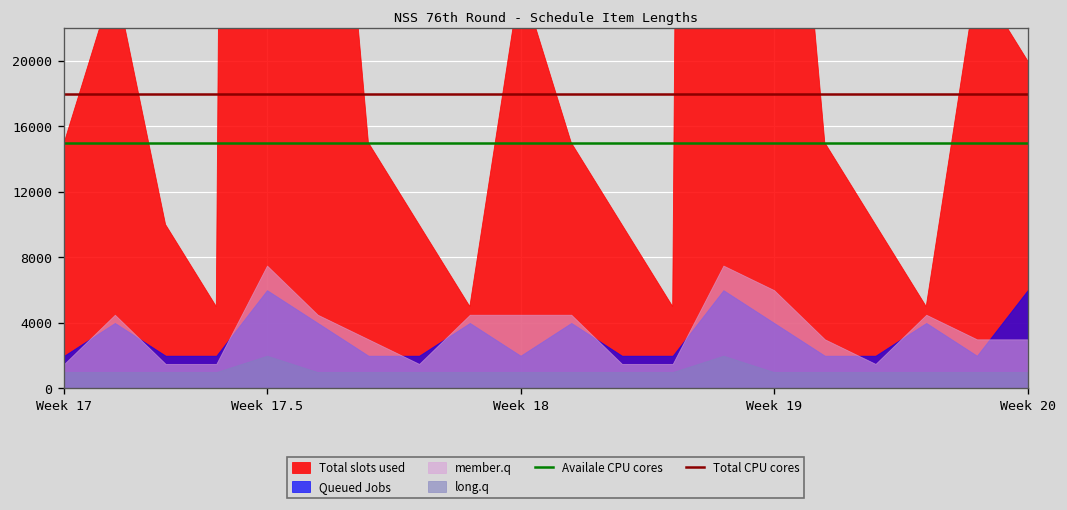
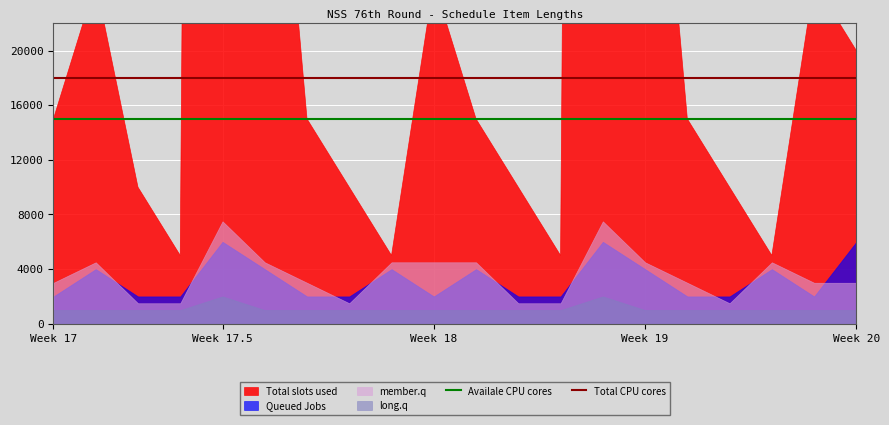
member.q, Week 17: 1500 -> 3000
member.q, Week 19: 6000 -> 4500
